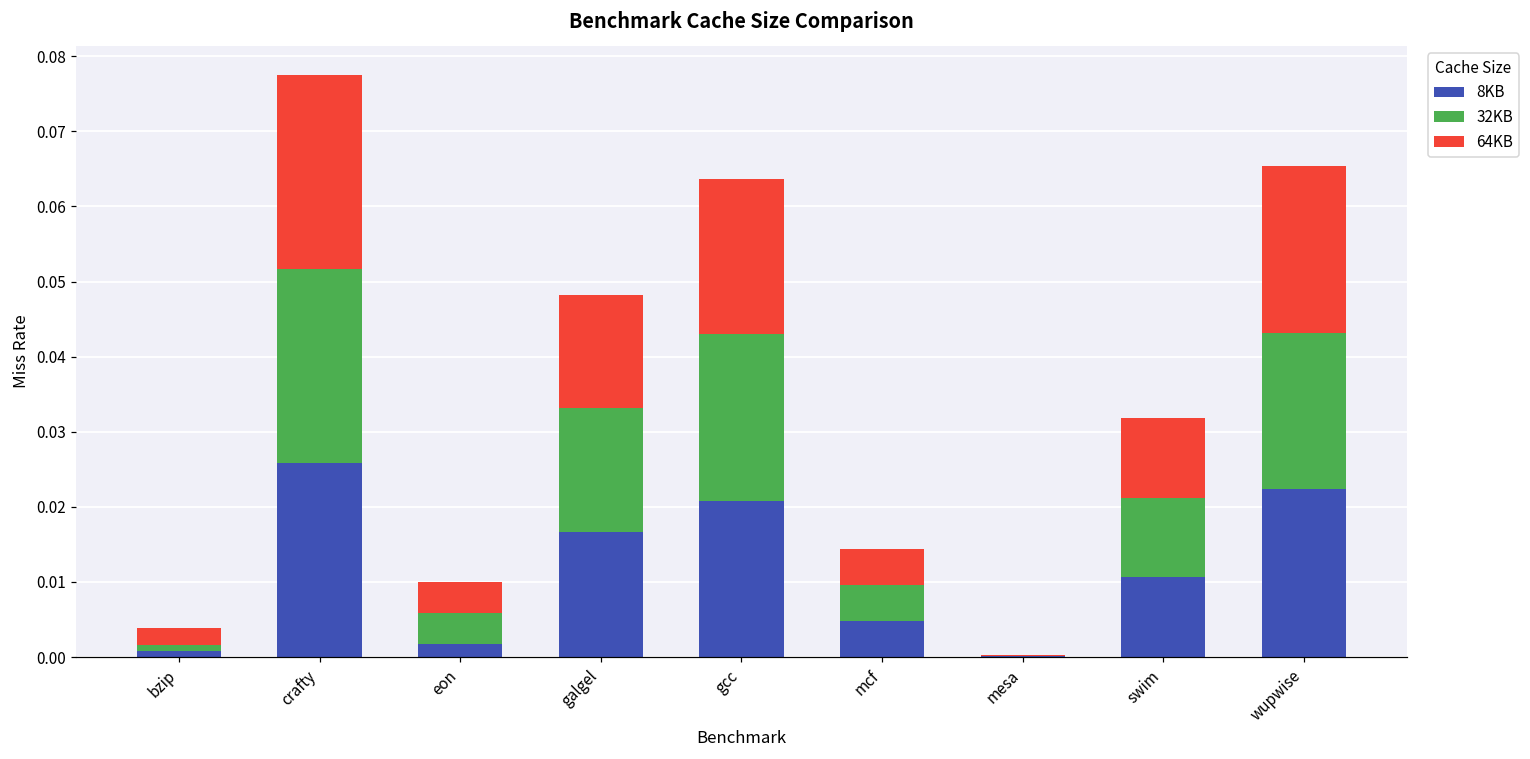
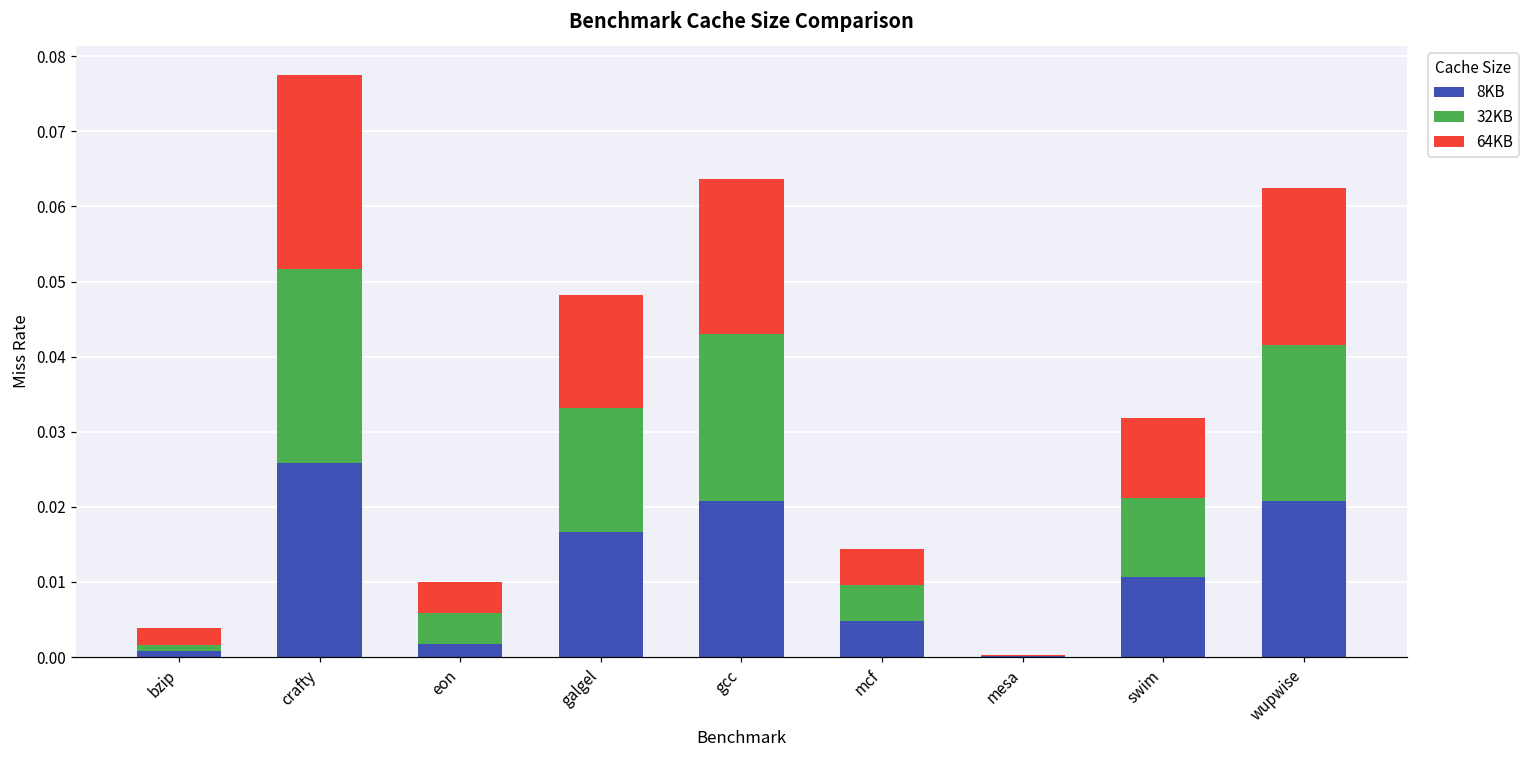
8KB, wupwise: 0.022 -> 0.021
64KB, wupwise: 0.022 -> 0.021
